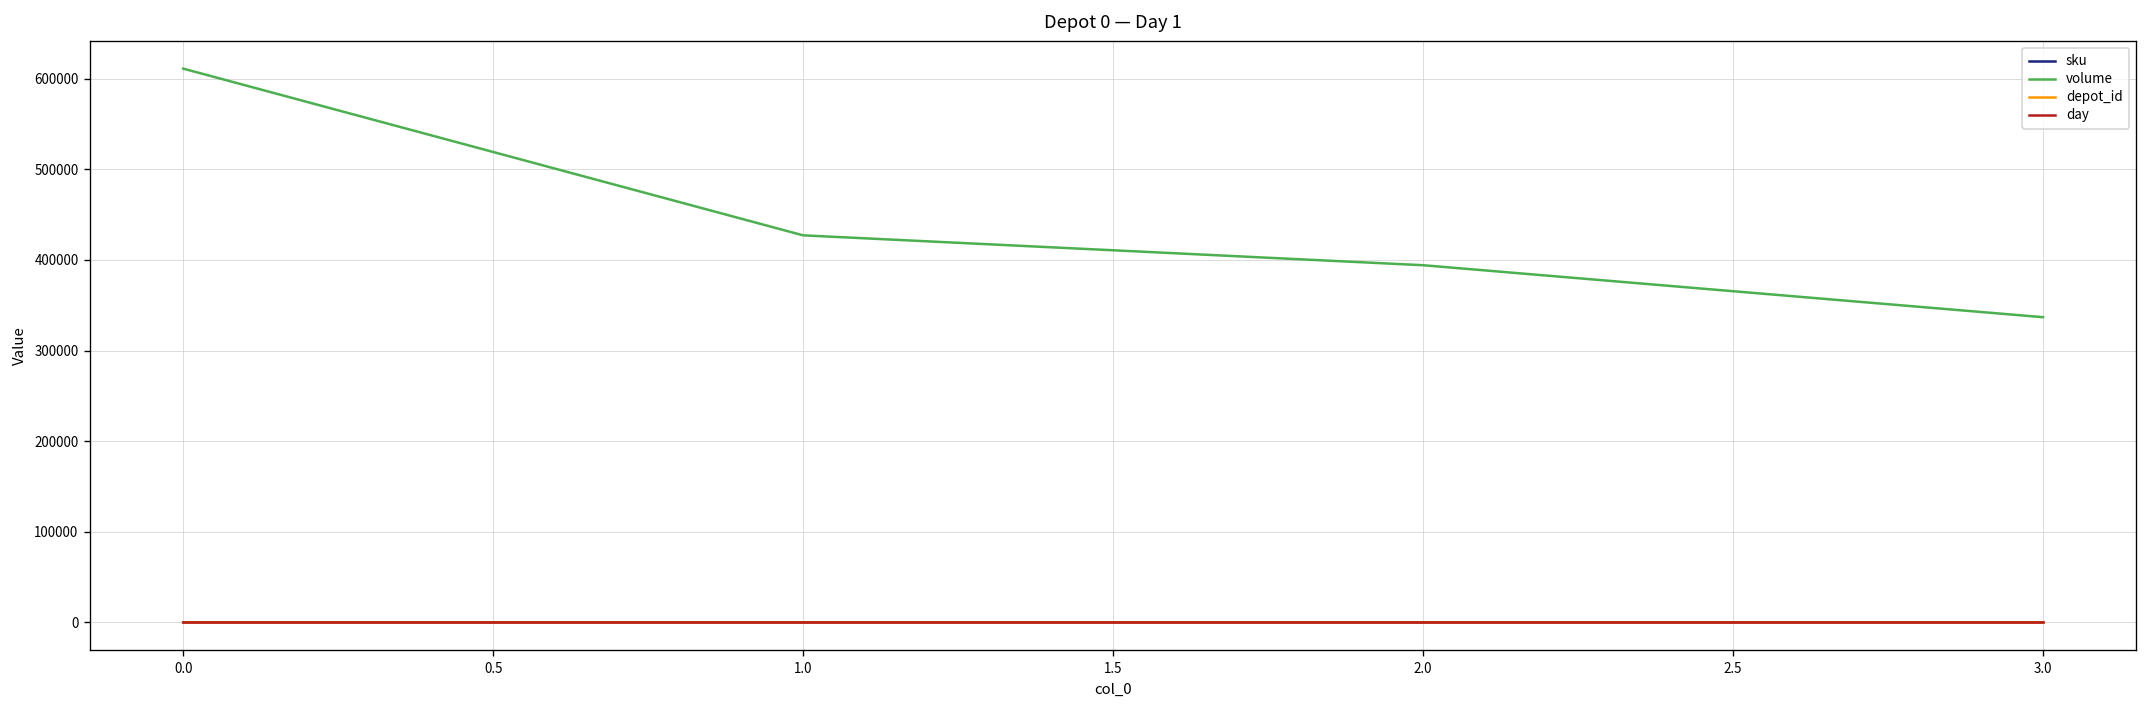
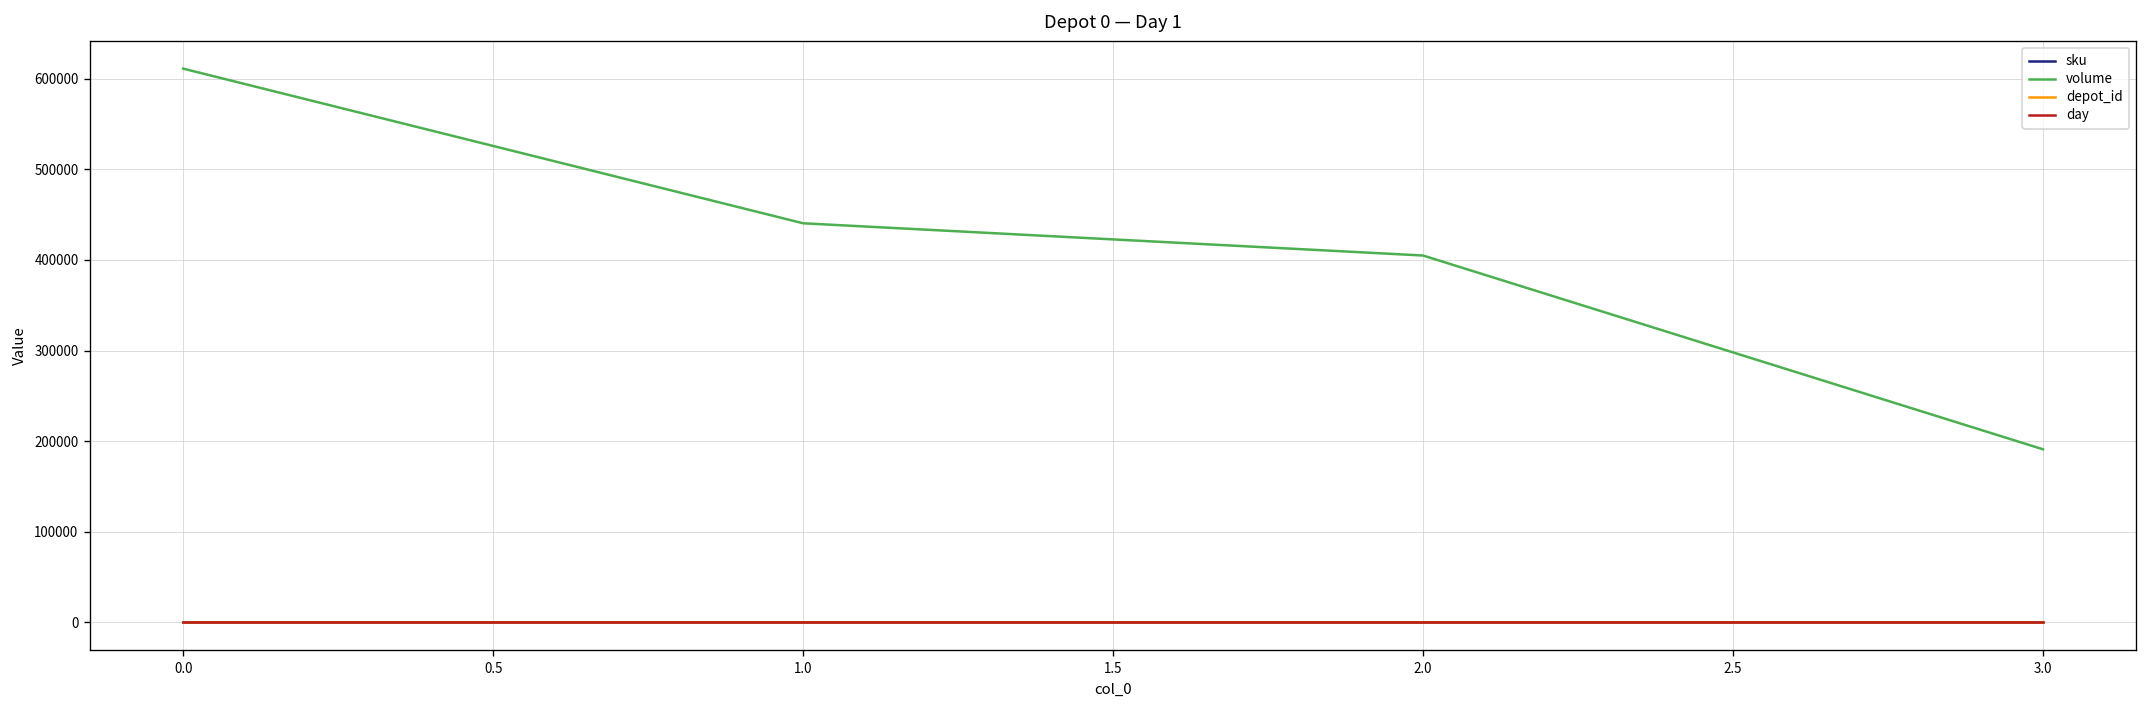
volume, 1.0: 430000 -> 440000
volume, 2.0: 390000 -> 400000
volume, 3.0: 340000 -> 190000
